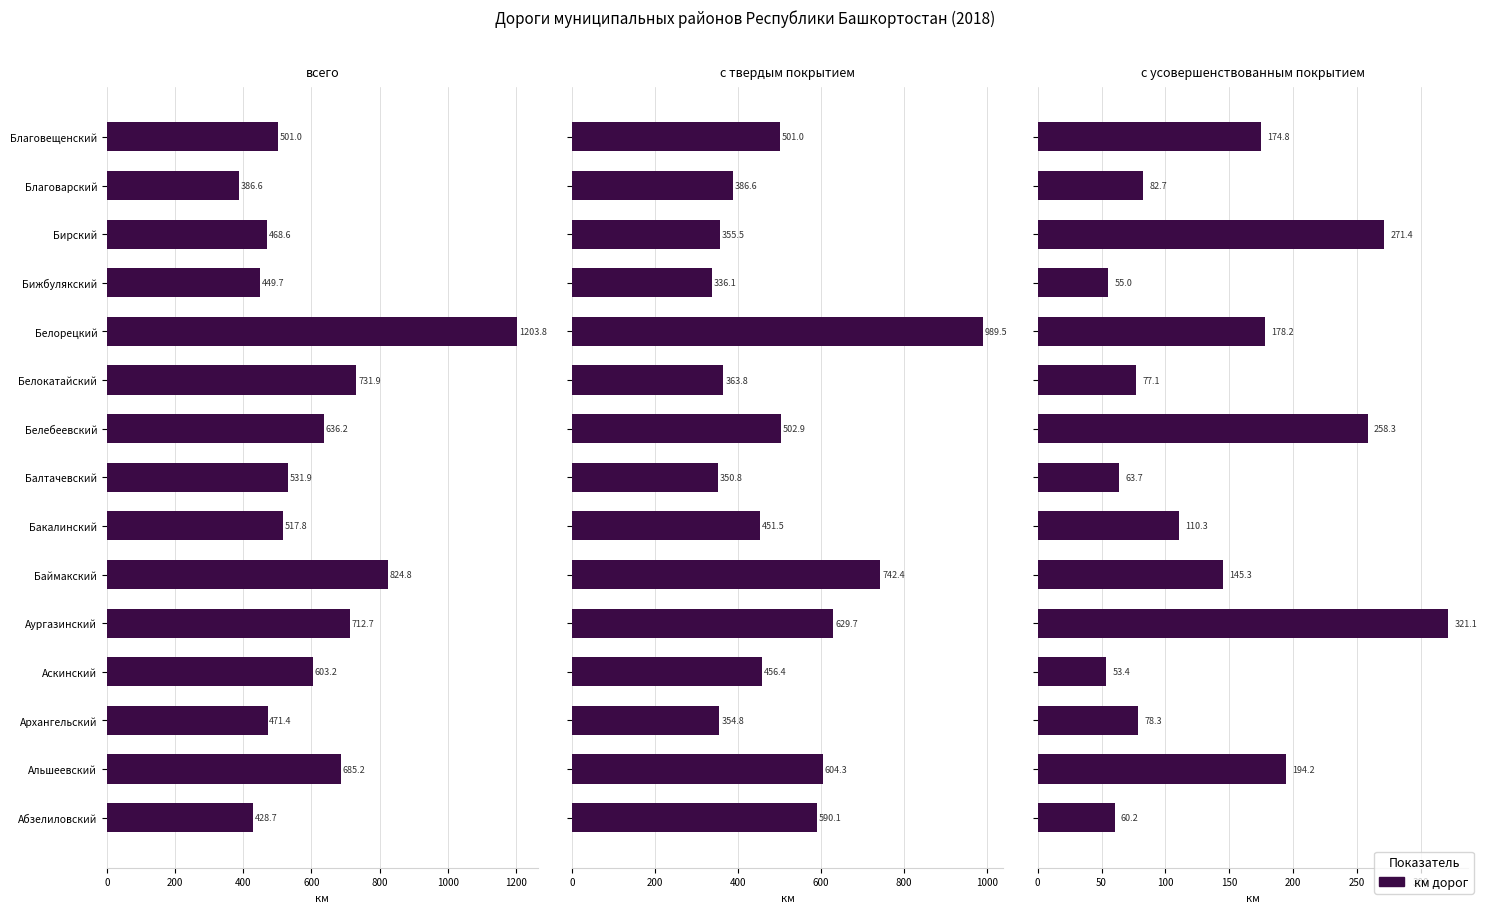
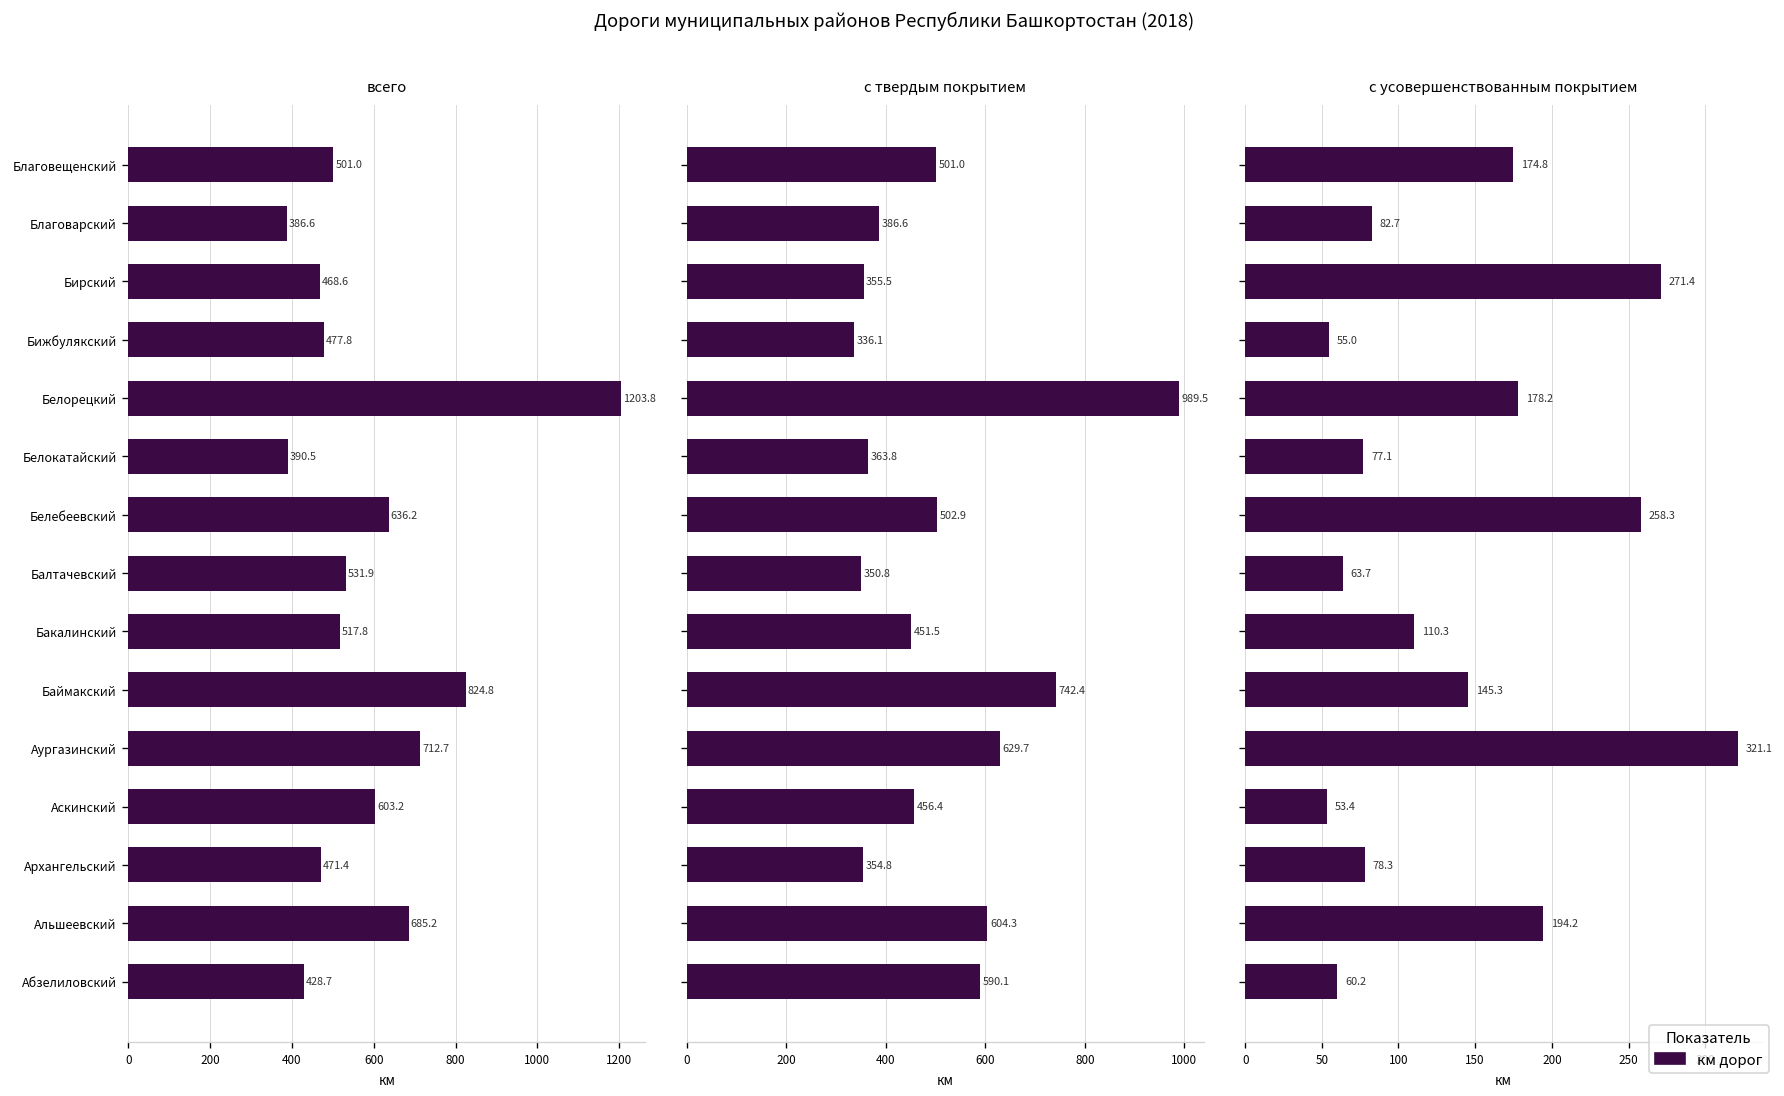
всего, Бижбулякский: 449.7 -> 477.8
всего, Белокатайский: 731.9 -> 390.5
